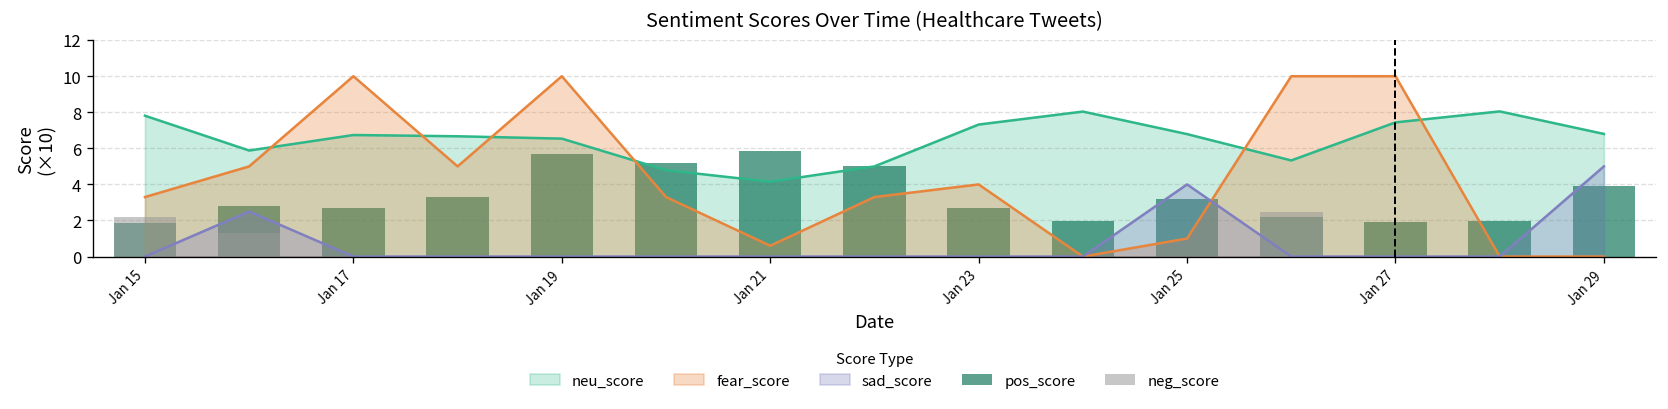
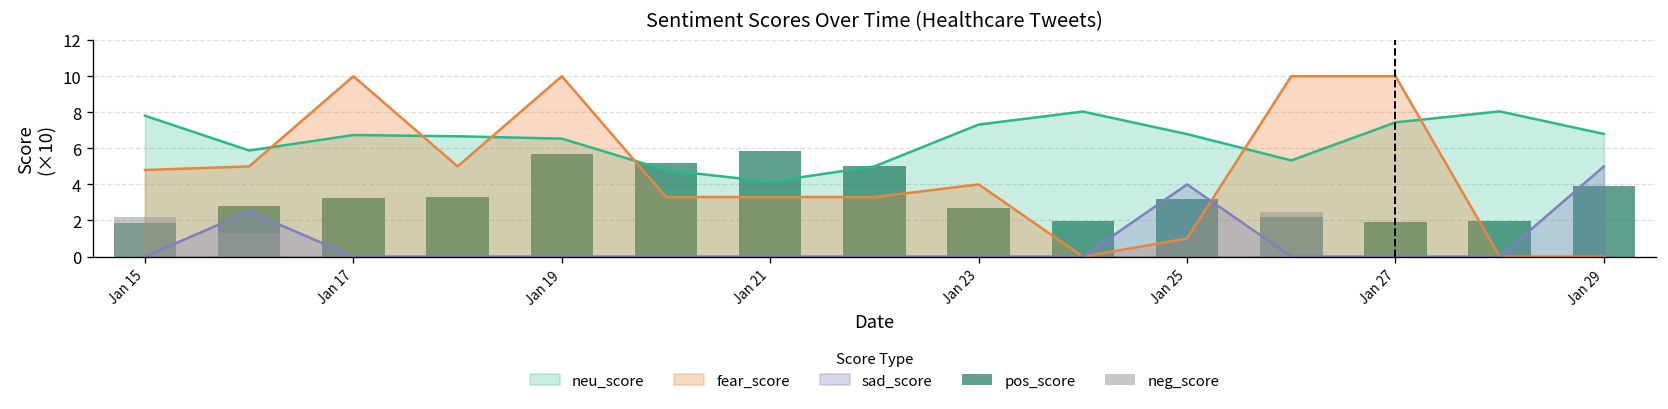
fear_score, Jan 15: 3.3 -> 4.8
pos_score, Jan 17: 2.7 -> 3.3
fear_score, Jan 21: 0.6 -> 3.3
